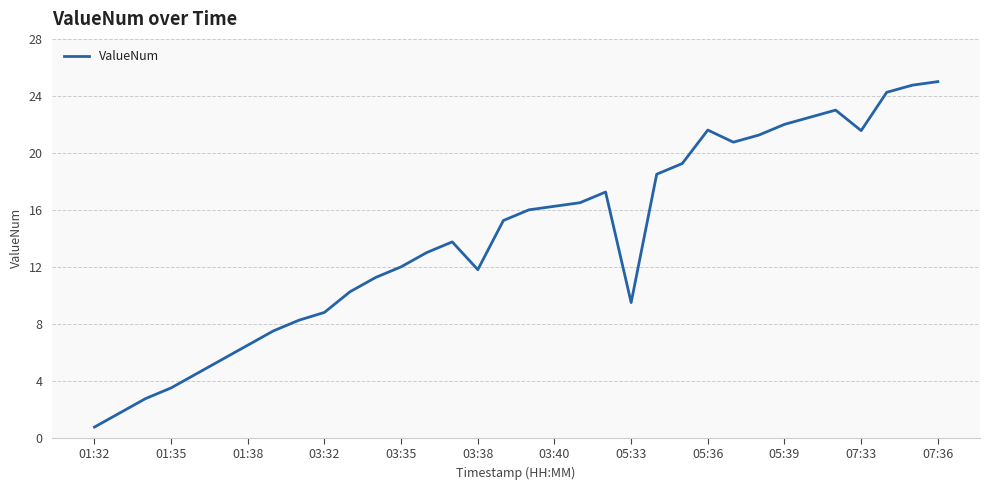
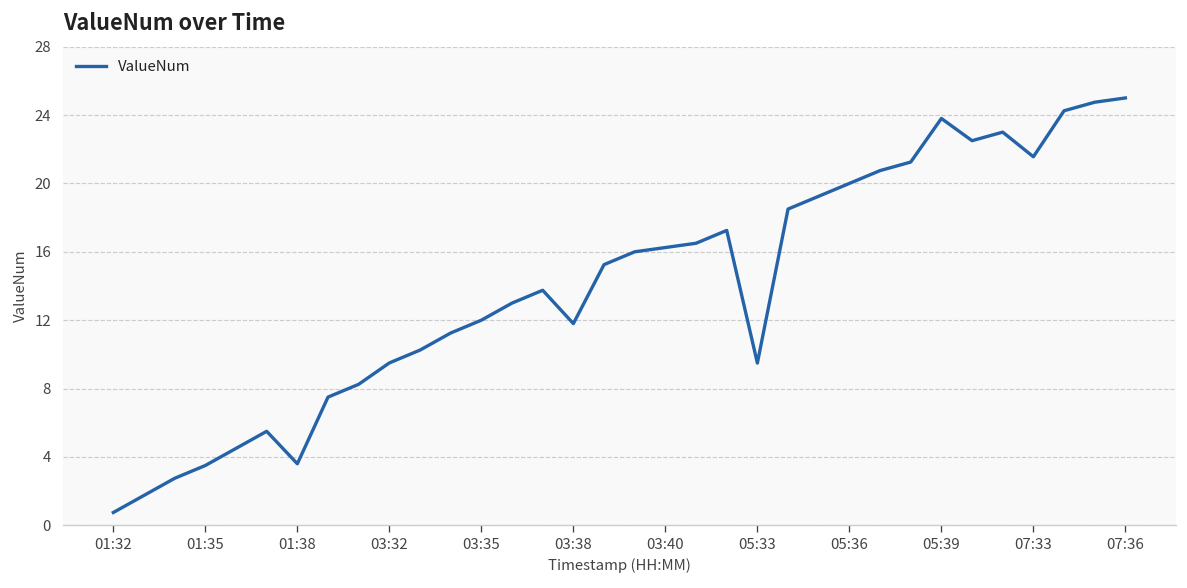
01:38: 6.5 -> 3.6
03:32: 8.8 -> 9.5
05:36: 21.6 -> 20.0
05:39: 22.0 -> 23.8
